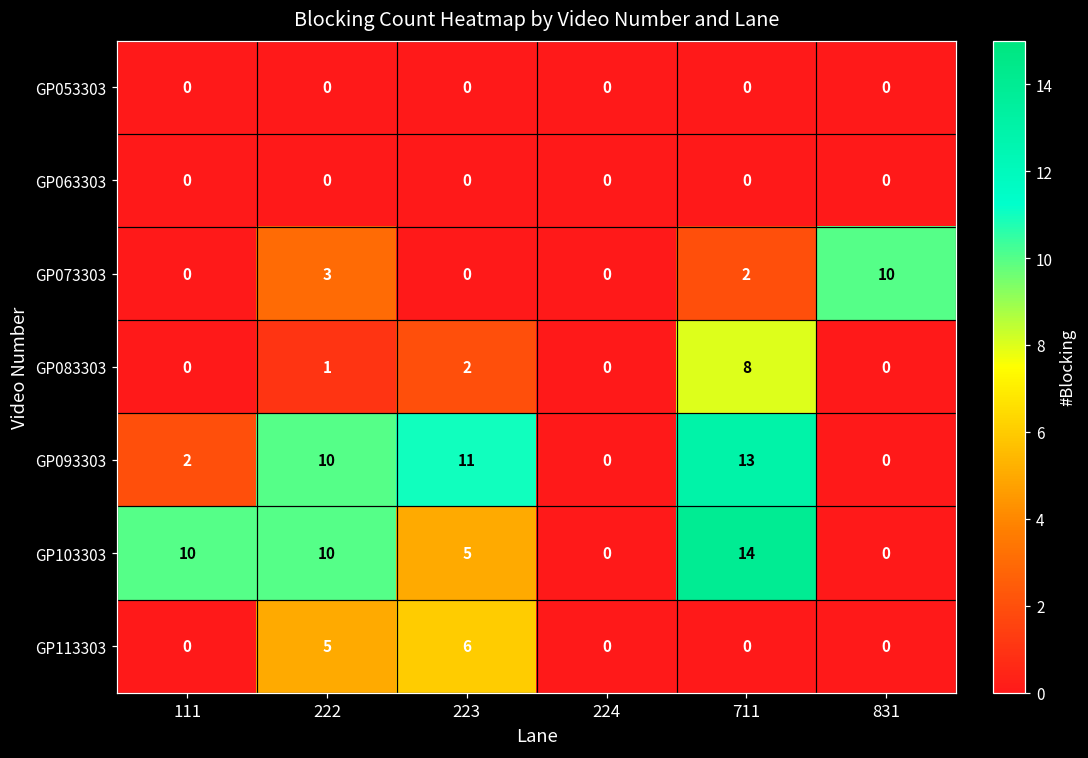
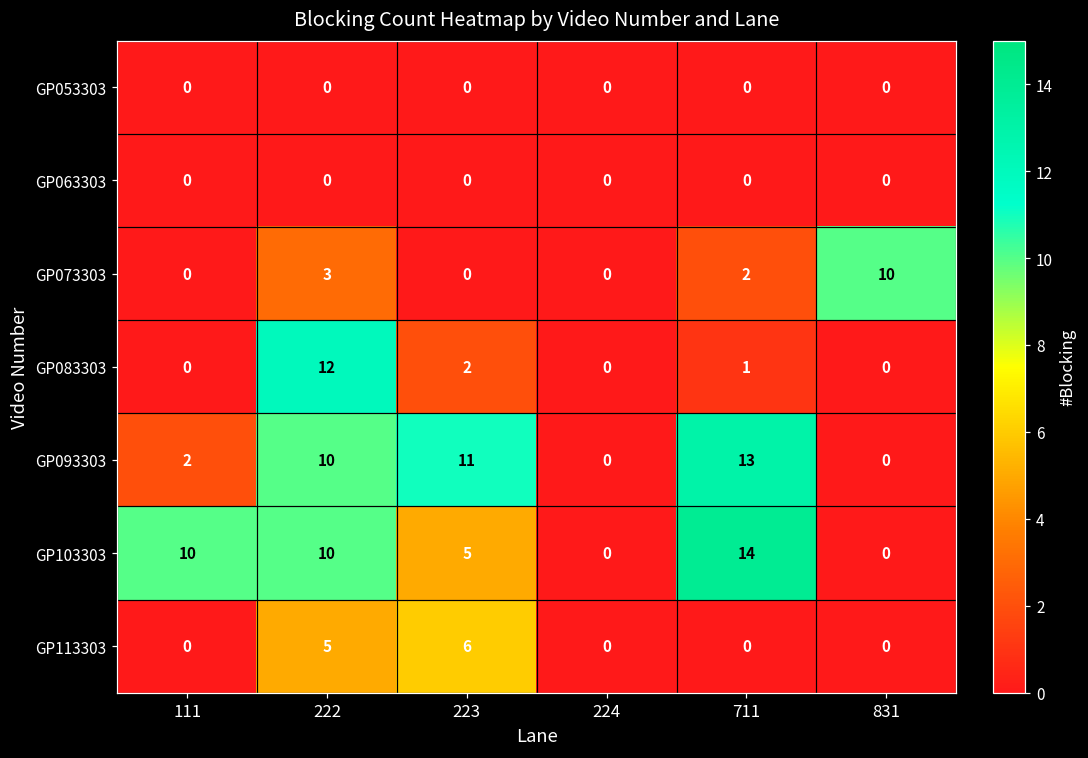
GP083303, 222: 1 -> 12
GP083303, 711: 8 -> 1
